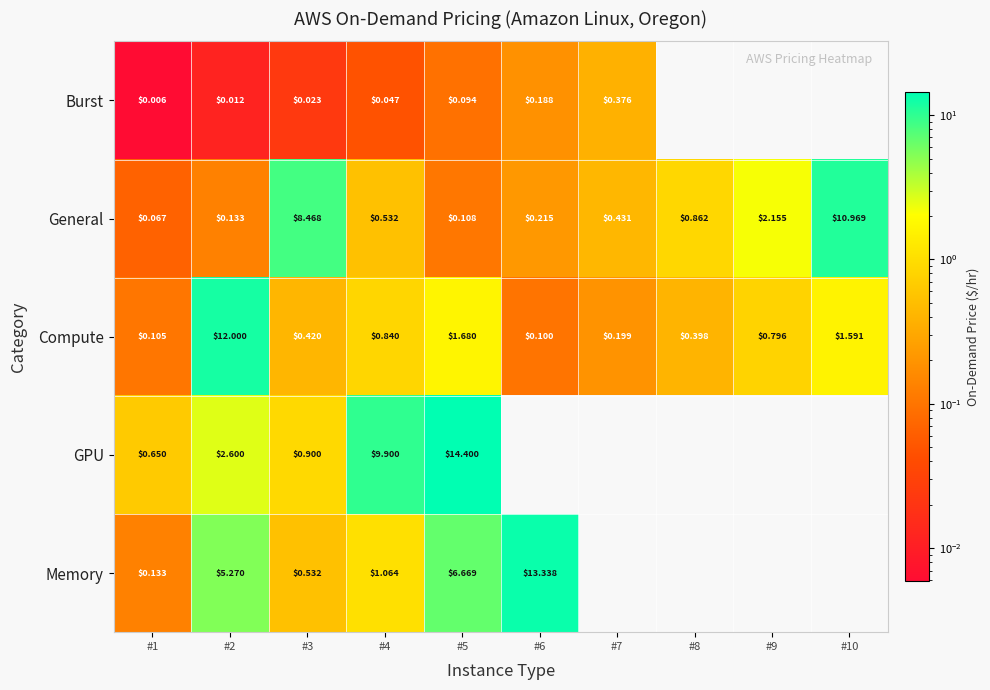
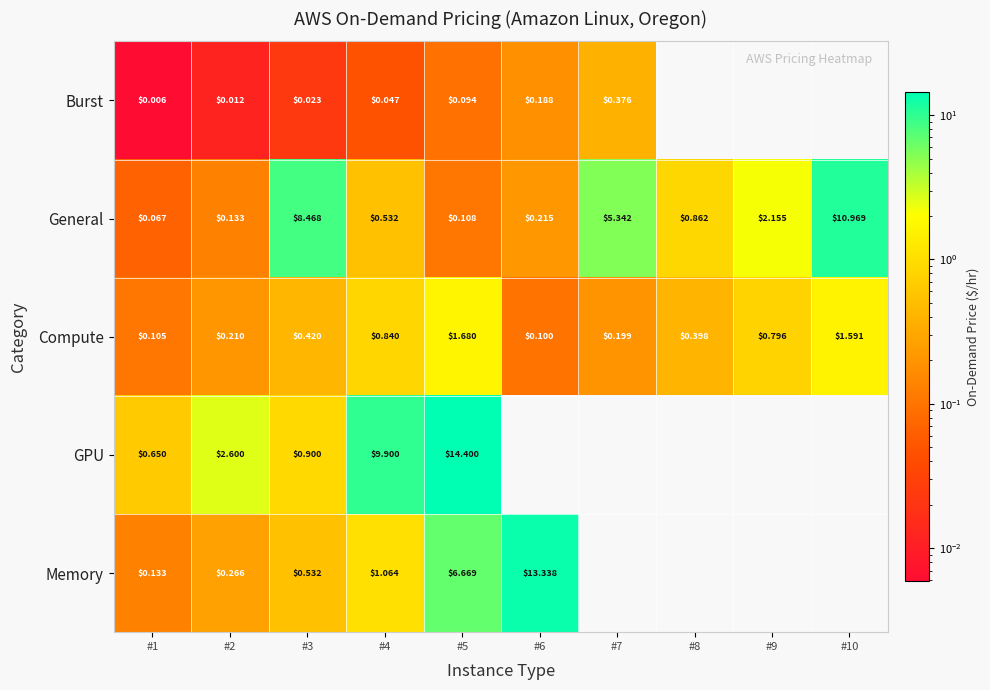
General, #7: $0.431 -> $5.342
Compute, #2: $12.000 -> $0.210
Memory, #2: $5.270 -> $0.266
